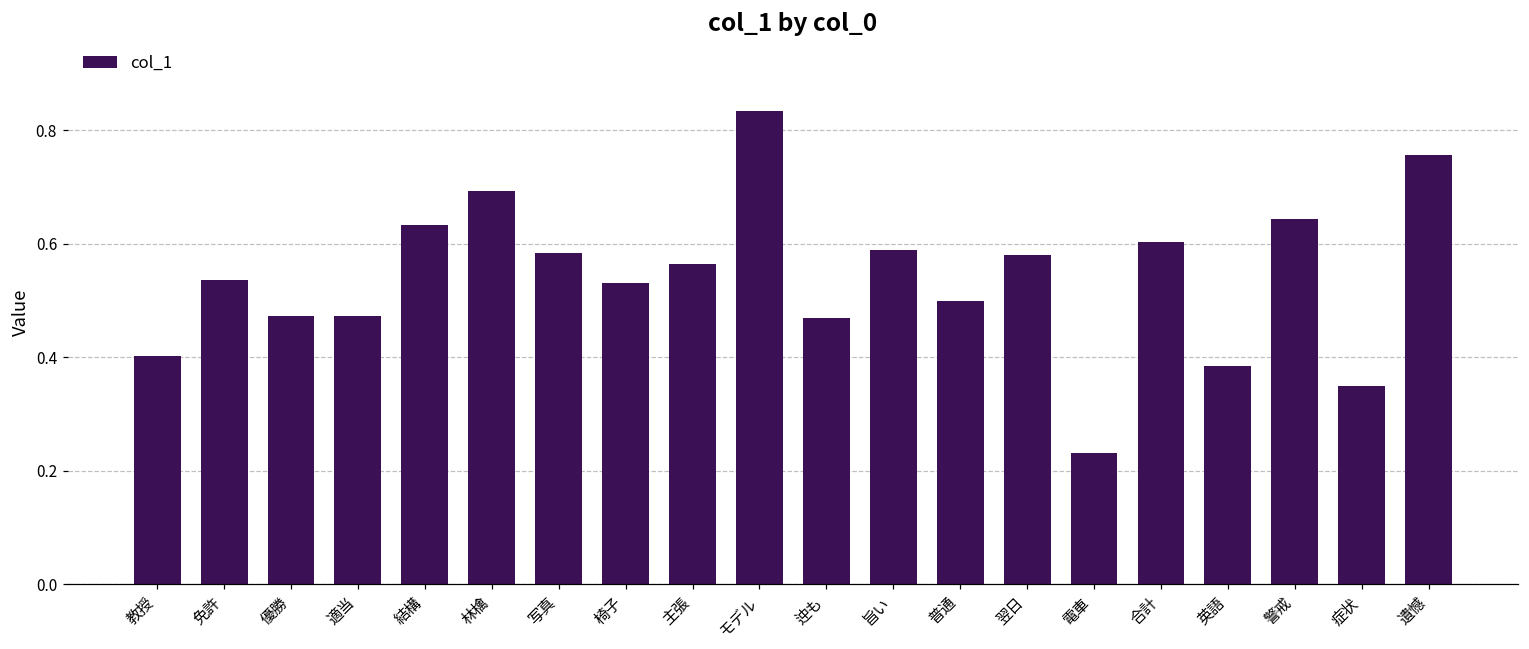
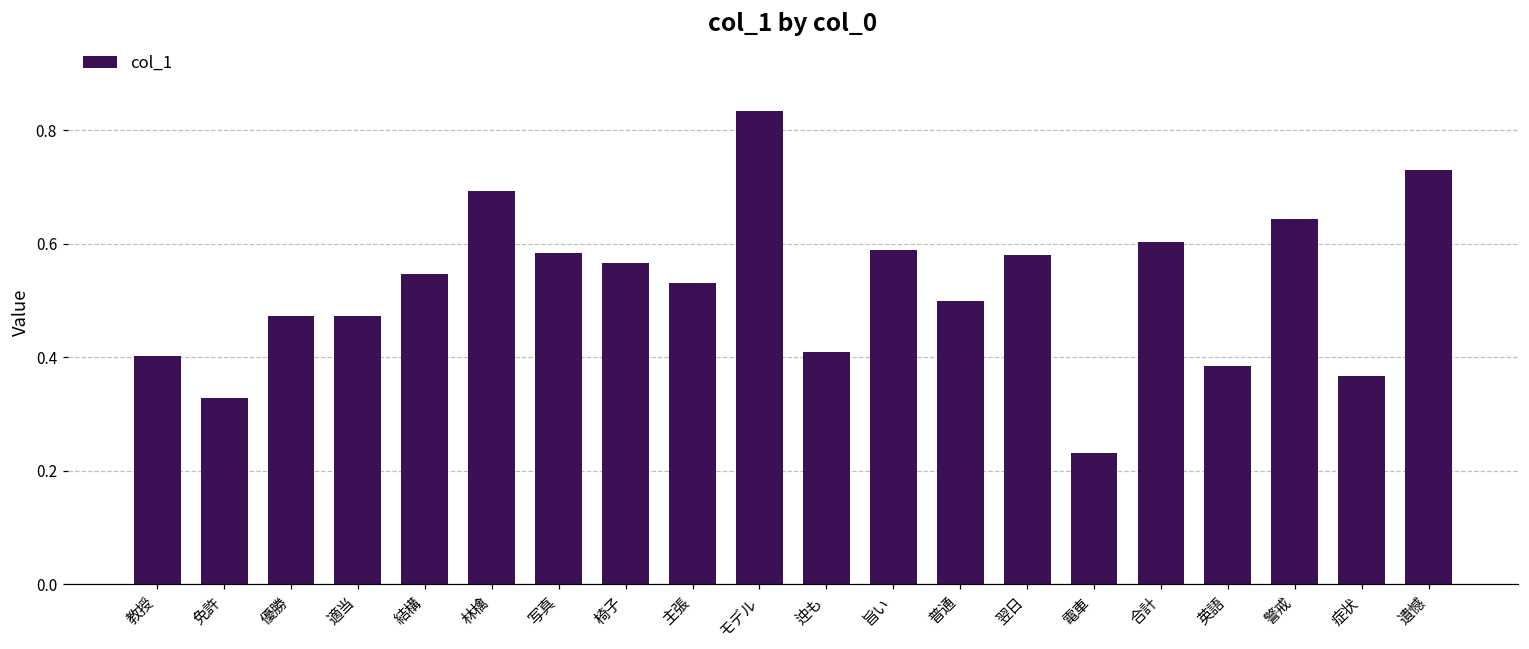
免許: 0.54 -> 0.33
結構: 0.63 -> 0.55
椅子: 0.53 -> 0.57
主張: 0.56 -> 0.53
迚も: 0.47 -> 0.41
症状: 0.35 -> 0.37
遺憾: 0.76 -> 0.73
